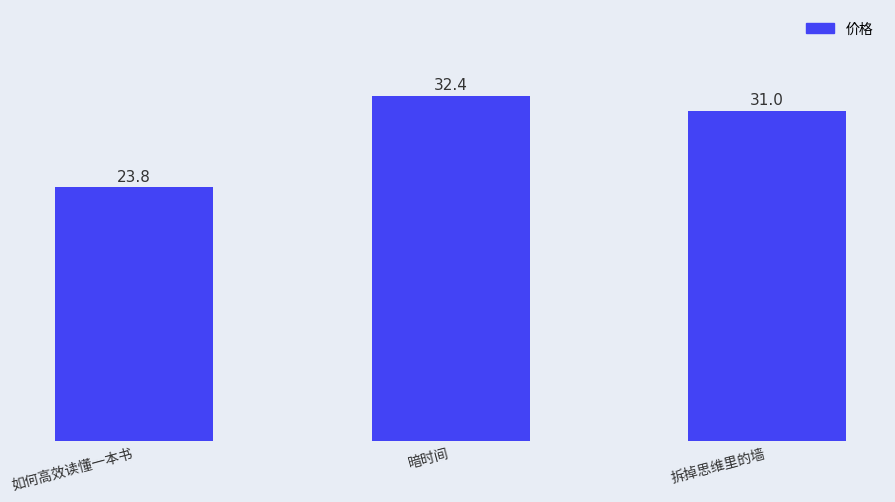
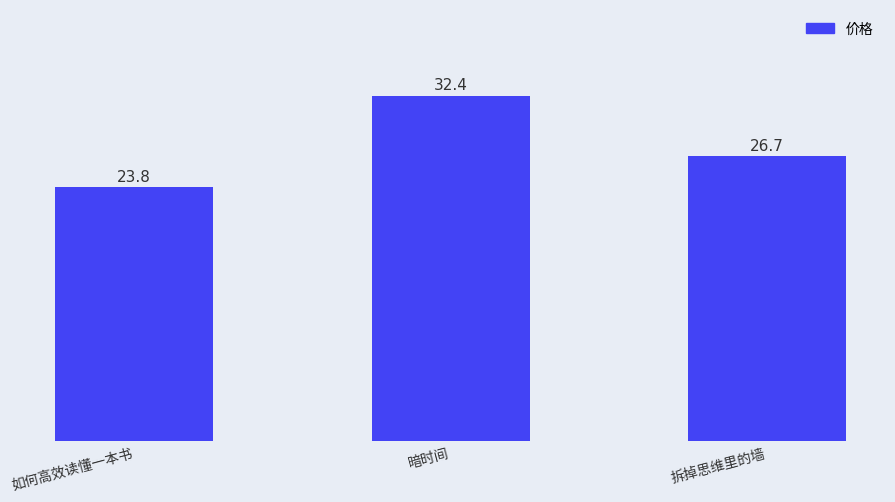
拆掉思维里的墙: 31.0 -> 26.7
